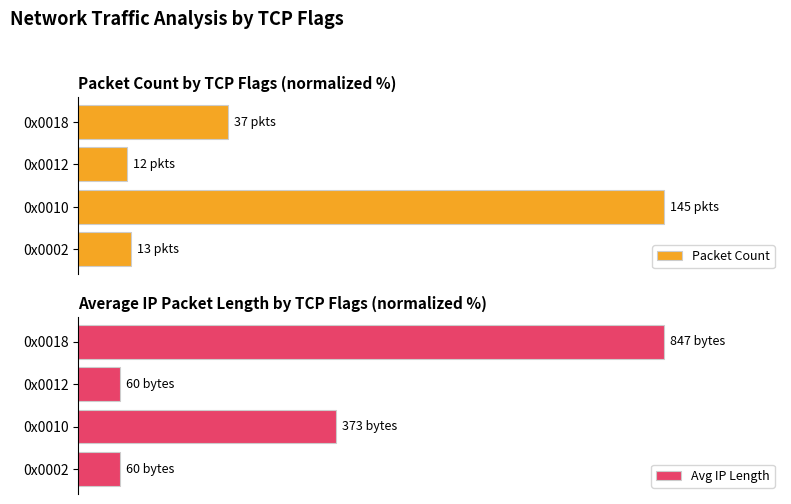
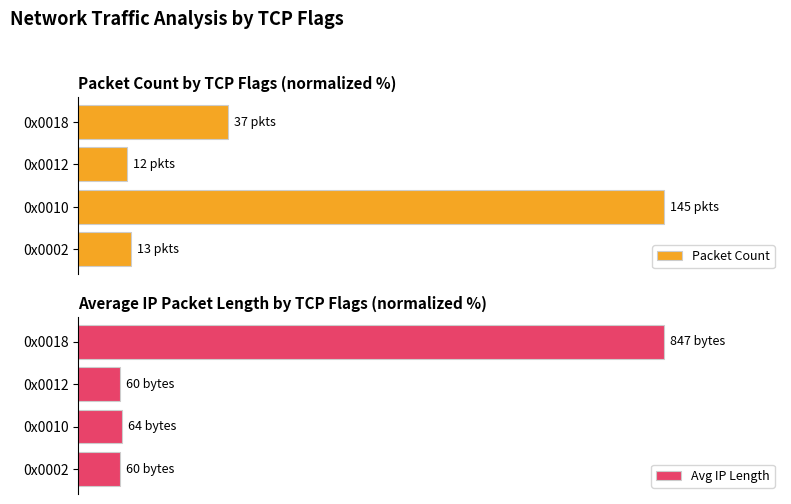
Average IP Packet Length by TCP Flags (normalized %), 0x0010: 373 -> 64
